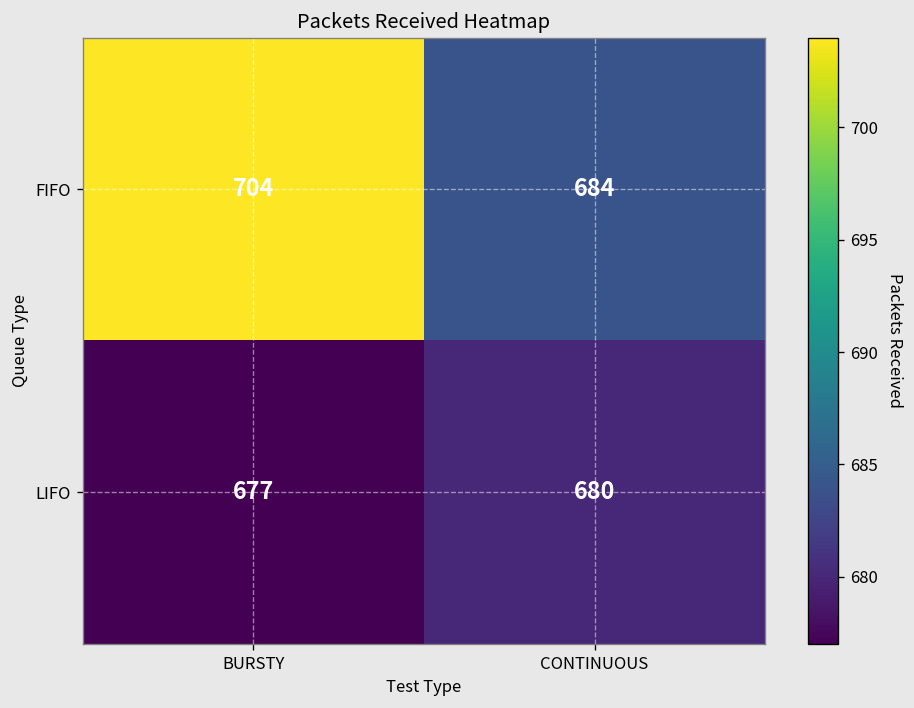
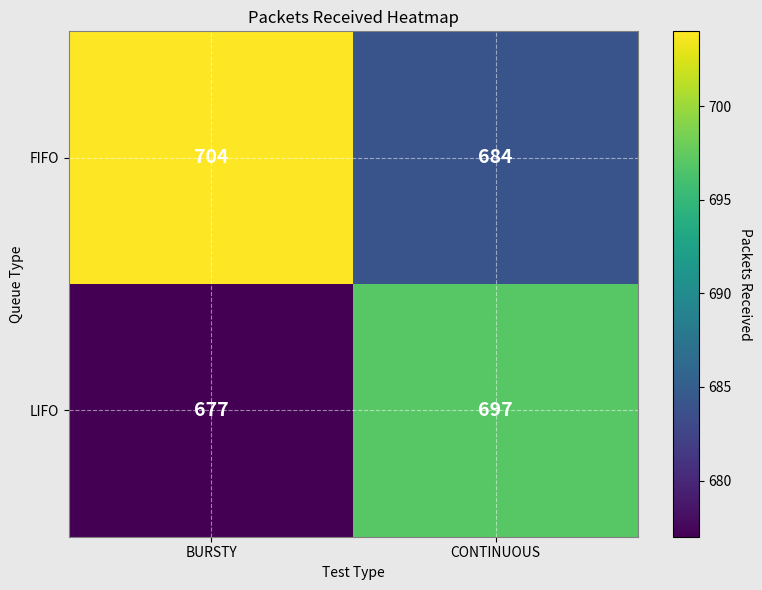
LIFO, CONTINUOUS: 680 -> 697
